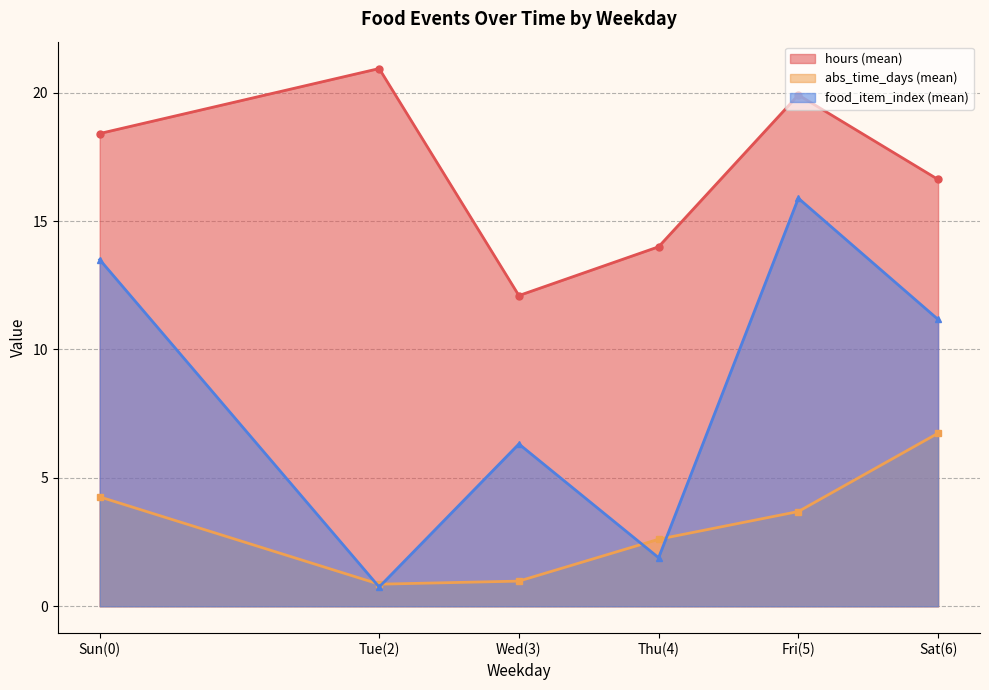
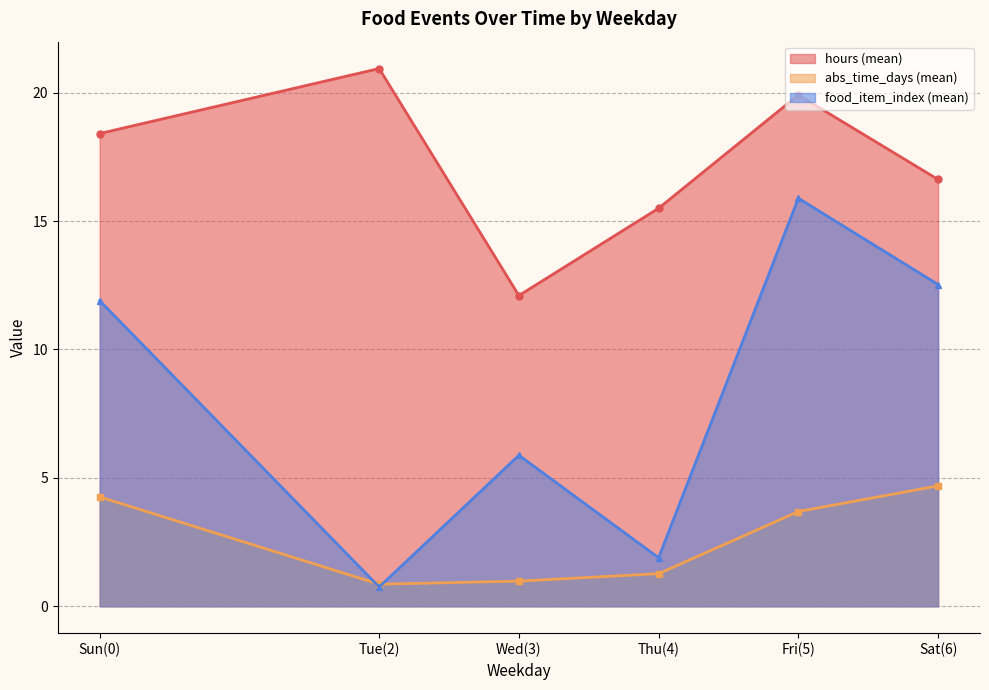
food_item_index (mean), Sun(0): 13.5 -> 11.9
food_item_index (mean), Wed(3): 6.3 -> 5.9
hours (mean), Thu(4): 14.0 -> 15.5
abs_time_days (mean), Thu(4): 2.6 -> 1.3
abs_time_days (mean), Sat(6): 6.7 -> 4.7
food_item_index (mean), Sat(6): 11.2 -> 12.5
